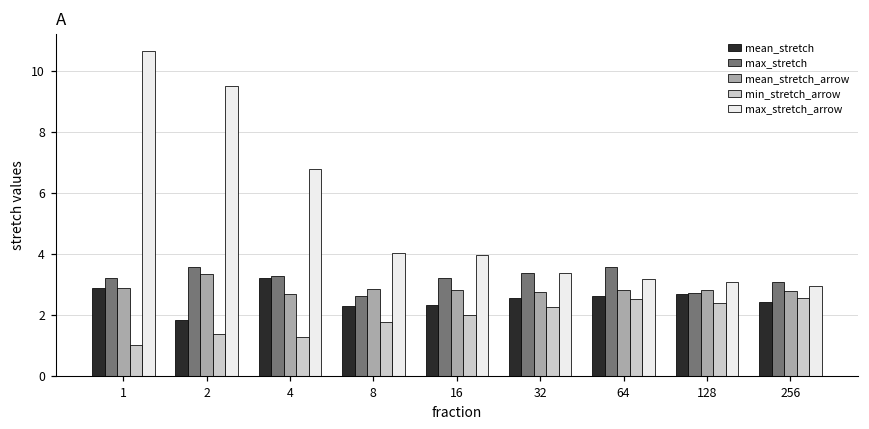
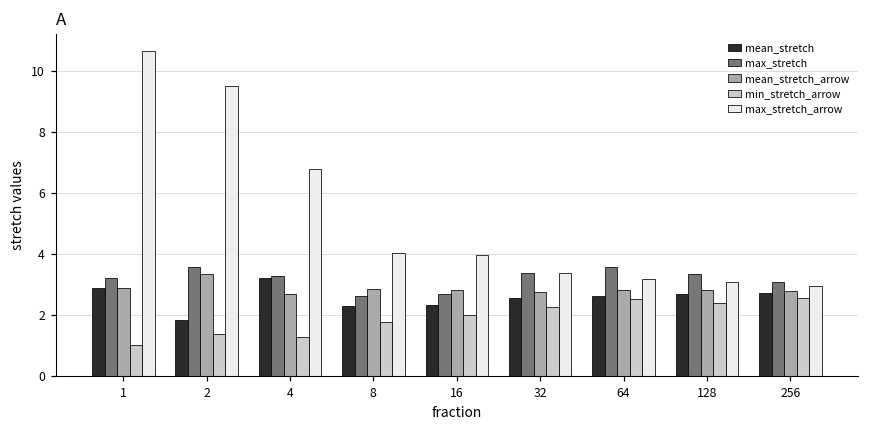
max_stretch, 16: 3.2 -> 2.7
max_stretch, 128: 2.7 -> 3.4
mean_stretch, 256: 2.4 -> 2.7
